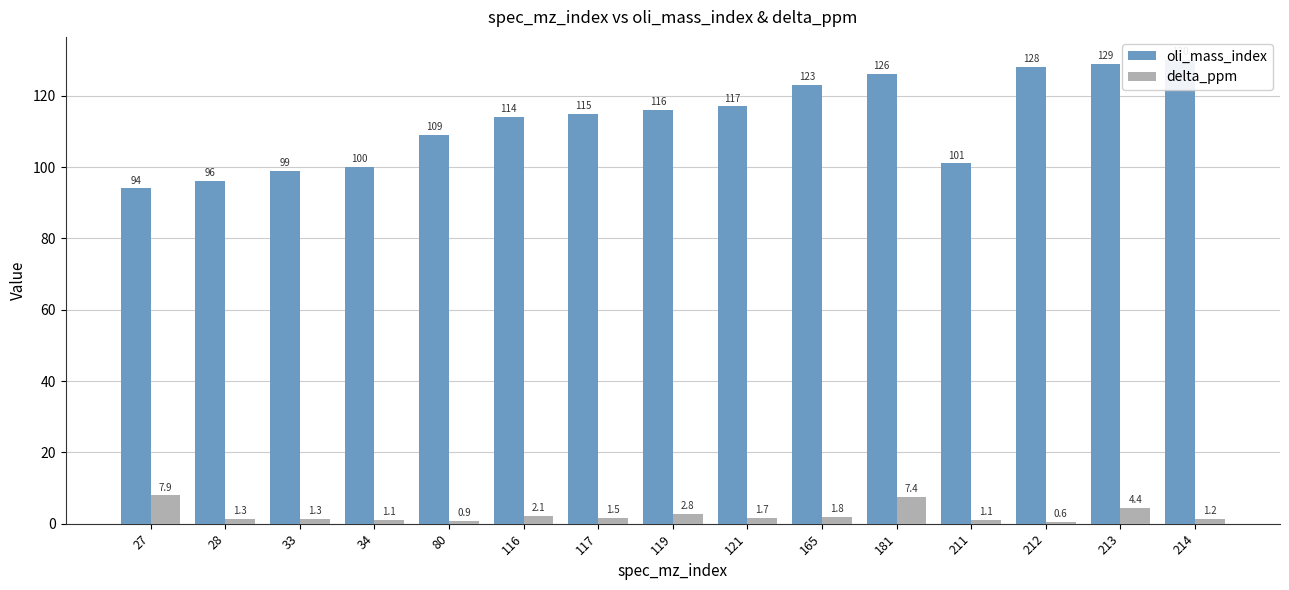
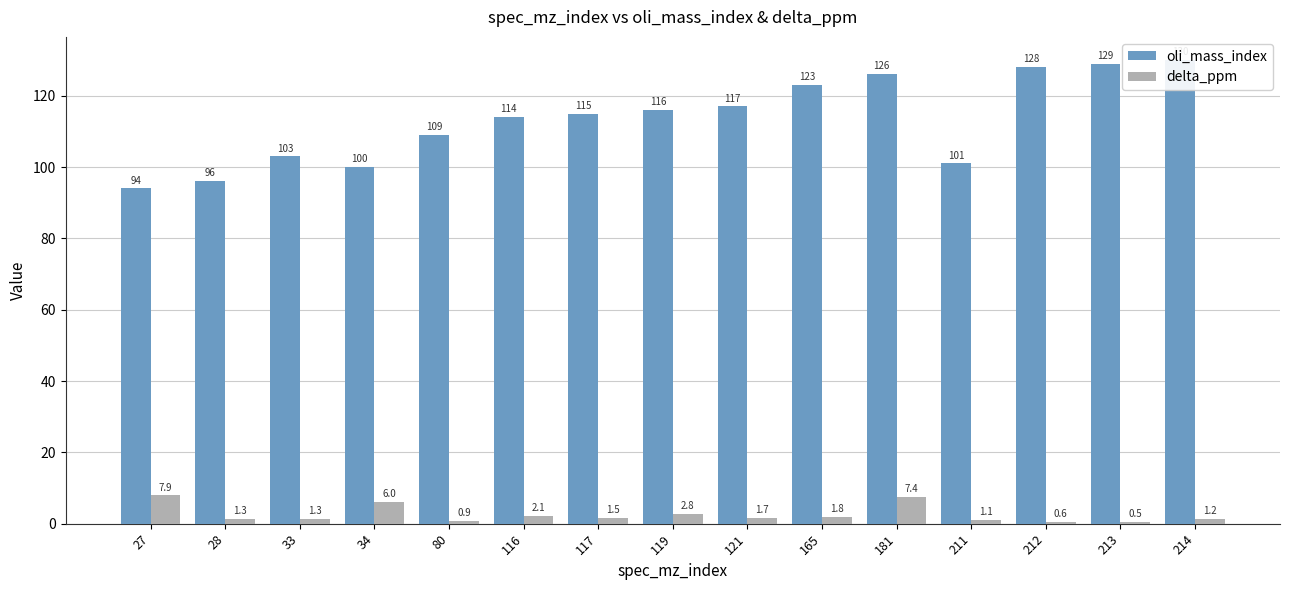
oli_mass_index, 33: 99 -> 103
delta_ppm, 34: 1.1 -> 6.0
delta_ppm, 213: 4.4 -> 0.5
